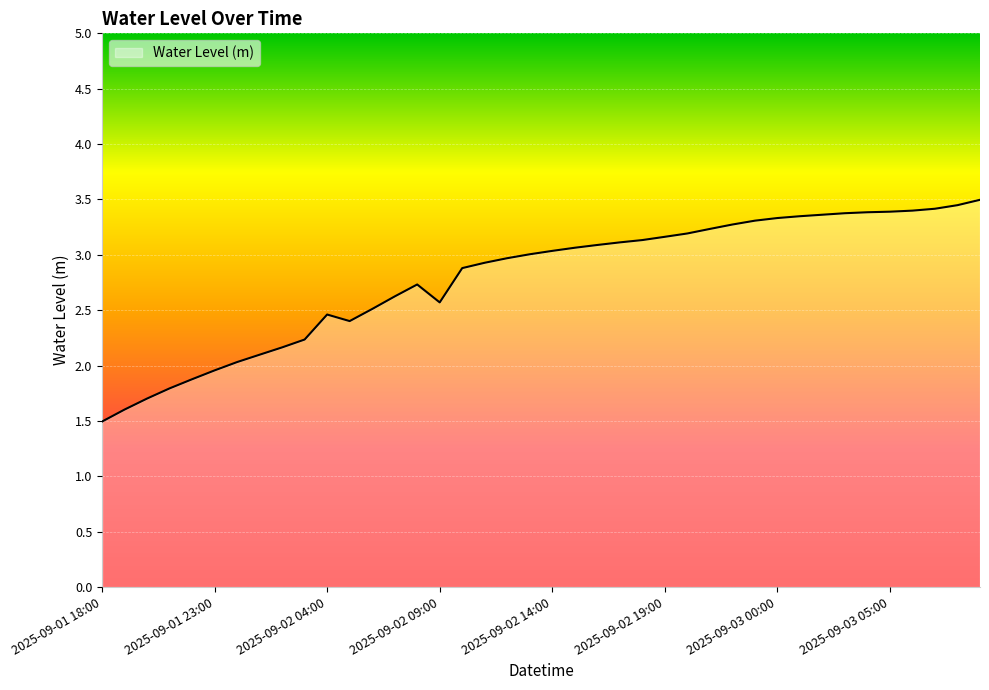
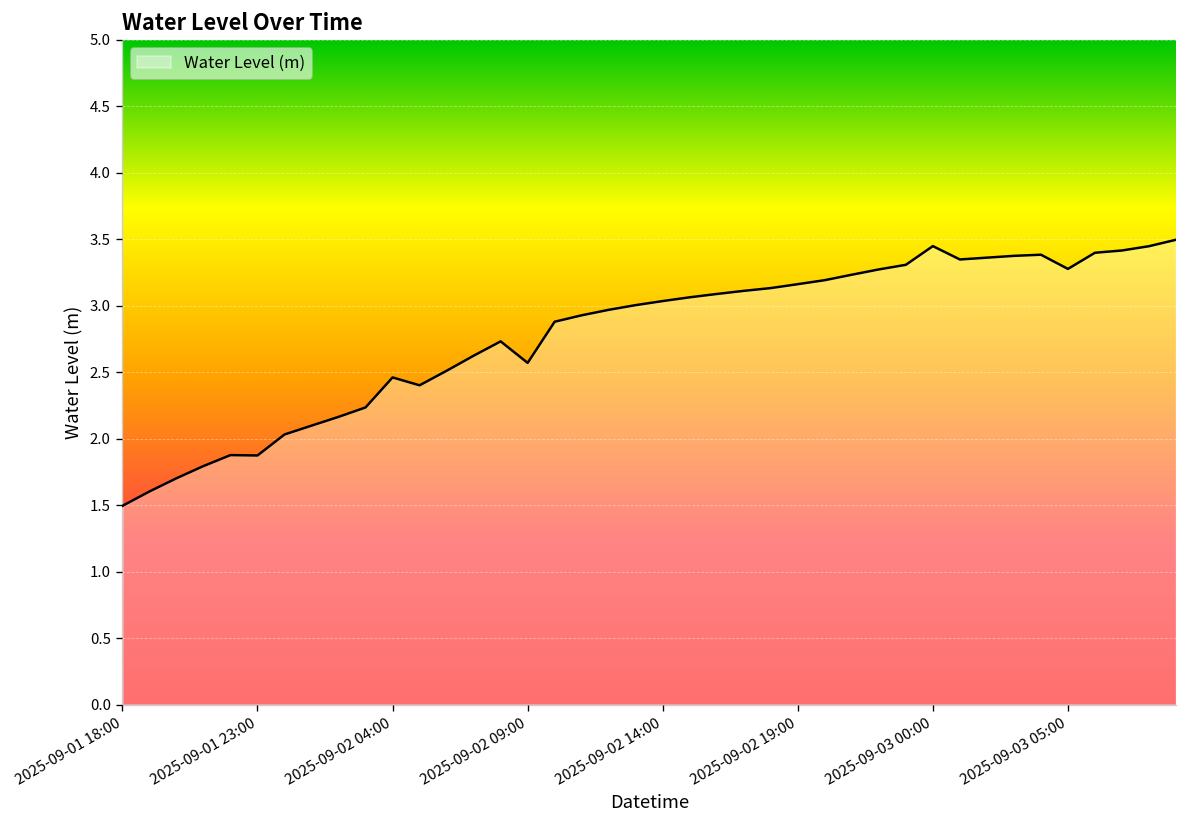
2025-09-01 23:00: 1.96 -> 1.87
2025-09-03 00:00: 3.33 -> 3.45
2025-09-03 05:00: 3.39 -> 3.28
